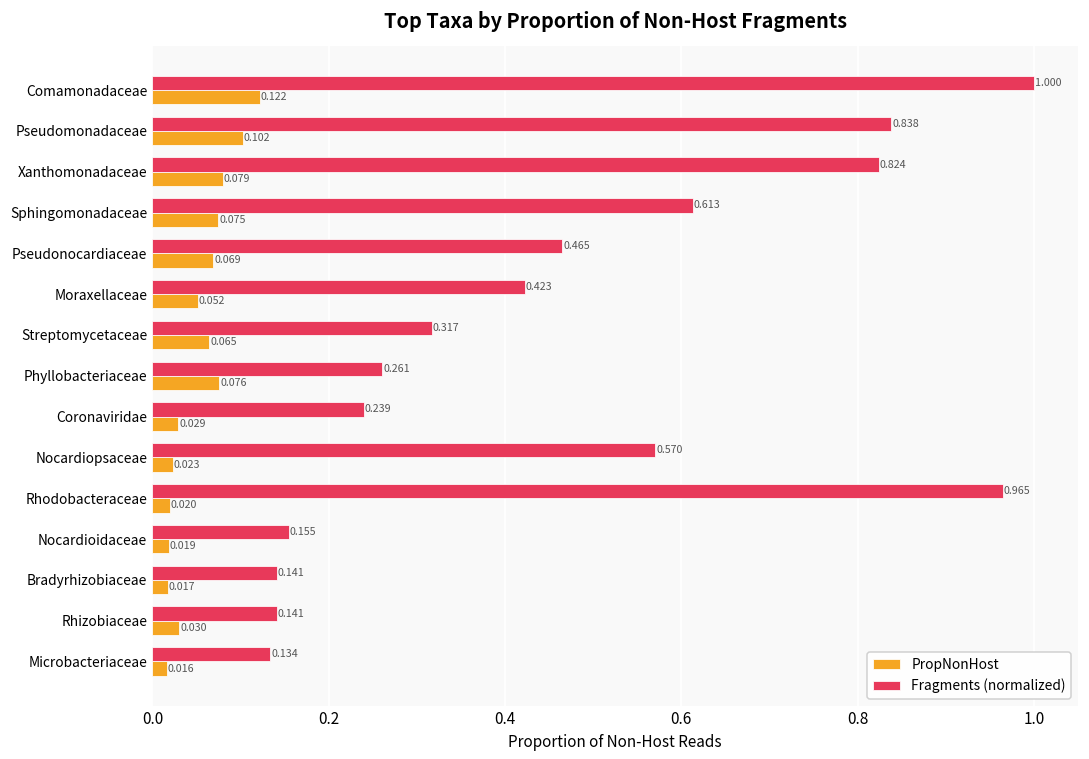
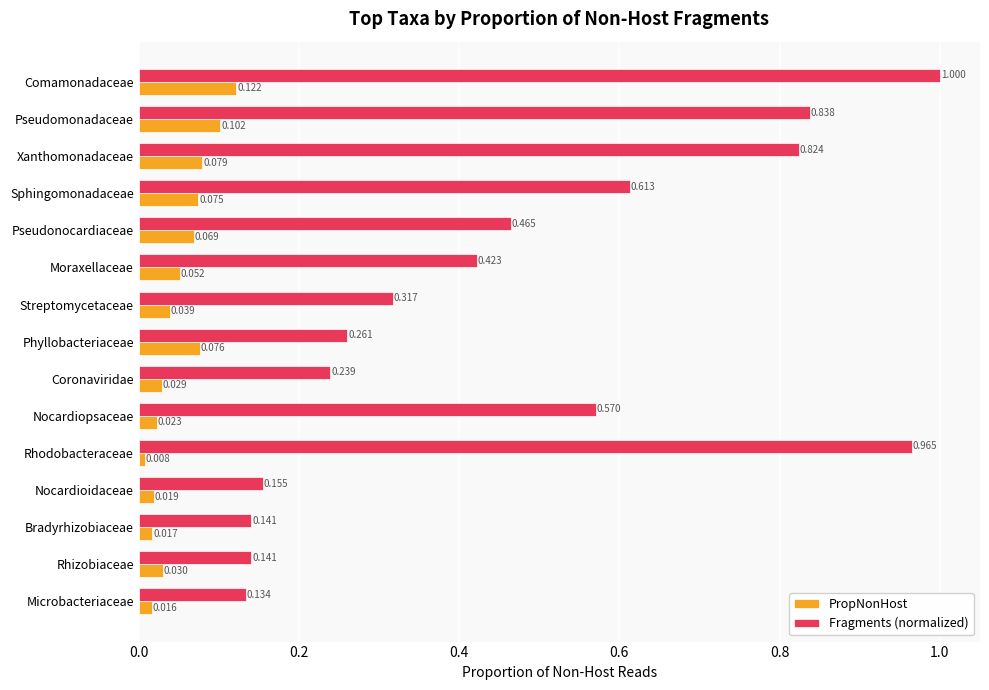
PropNonHost, Streptomycetaceae: 0.065 -> 0.039
PropNonHost, Rhodobacteraceae: 0.020 -> 0.008
